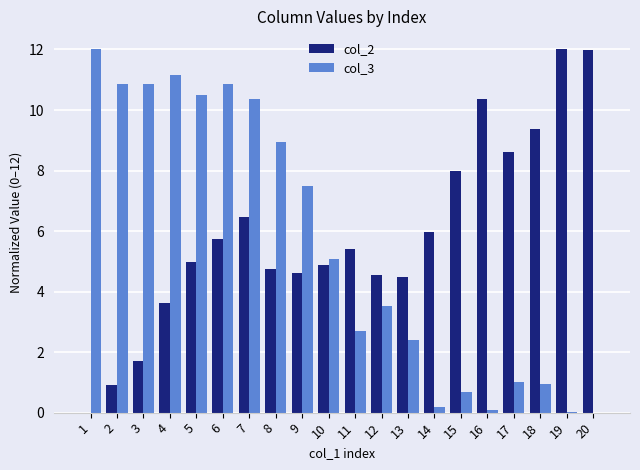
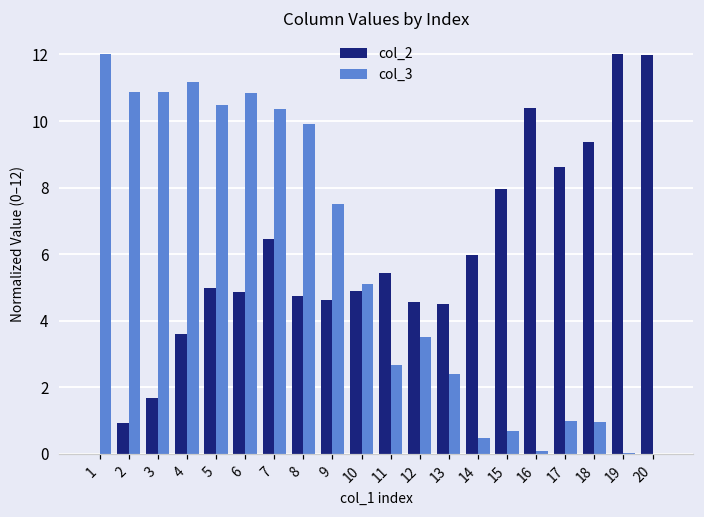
col_2, 6: 5.7 -> 4.9
col_3, 8: 8.9 -> 9.9
col_3, 14: 0.2 -> 0.5
